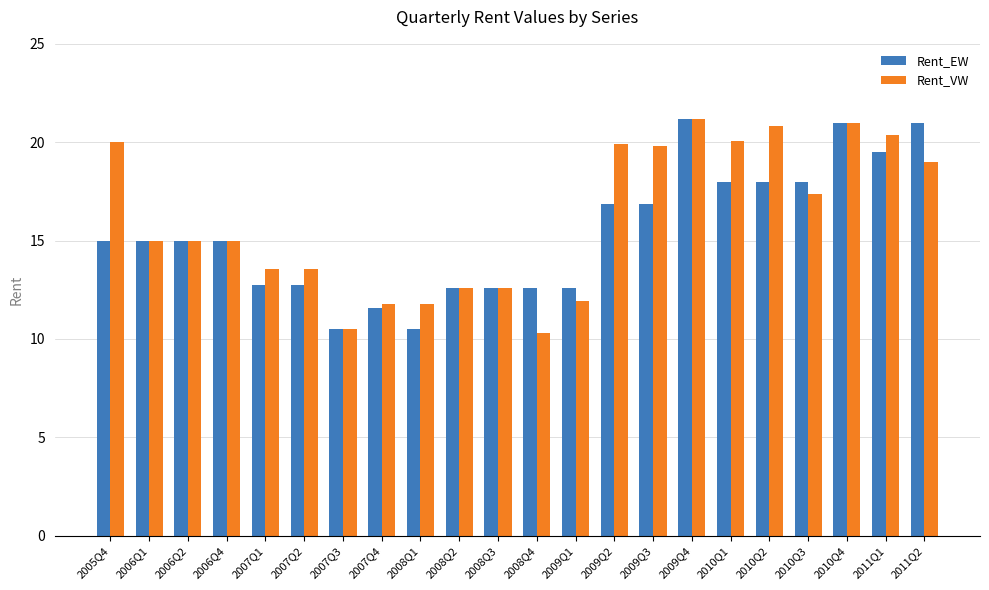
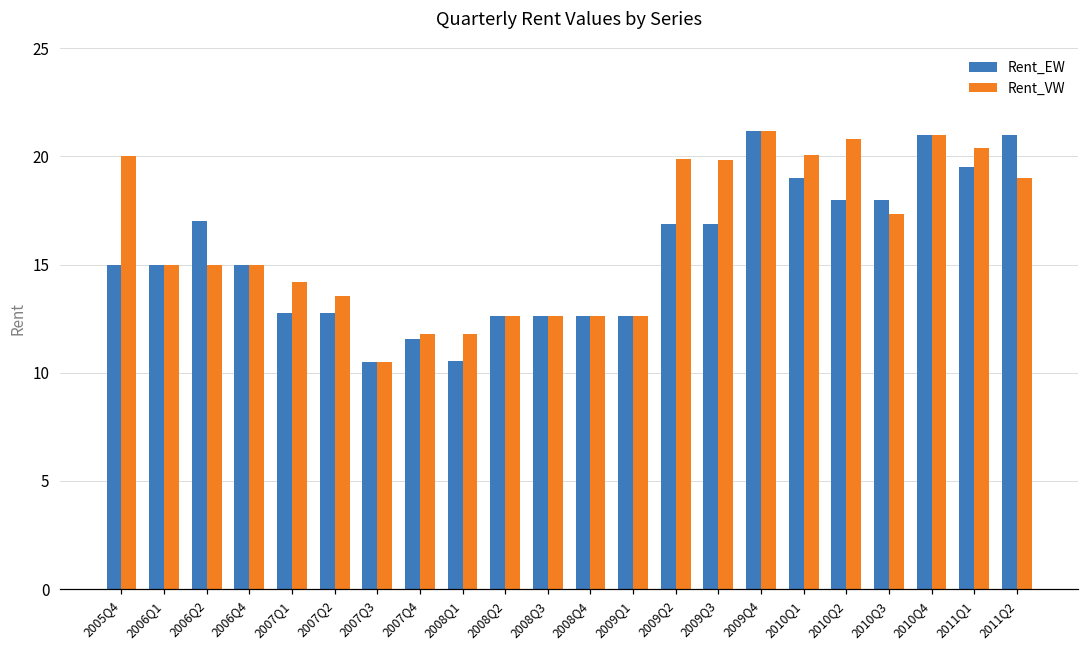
Rent_EW, 2006Q2: 15 -> 17
Rent_VW, 2007Q1: 13.5 -> 14.2
Rent_VW, 2008Q4: 10.3 -> 12.6
Rent_VW, 2009Q1: 11.9 -> 12.6
Rent_EW, 2010Q1: 18 -> 19
